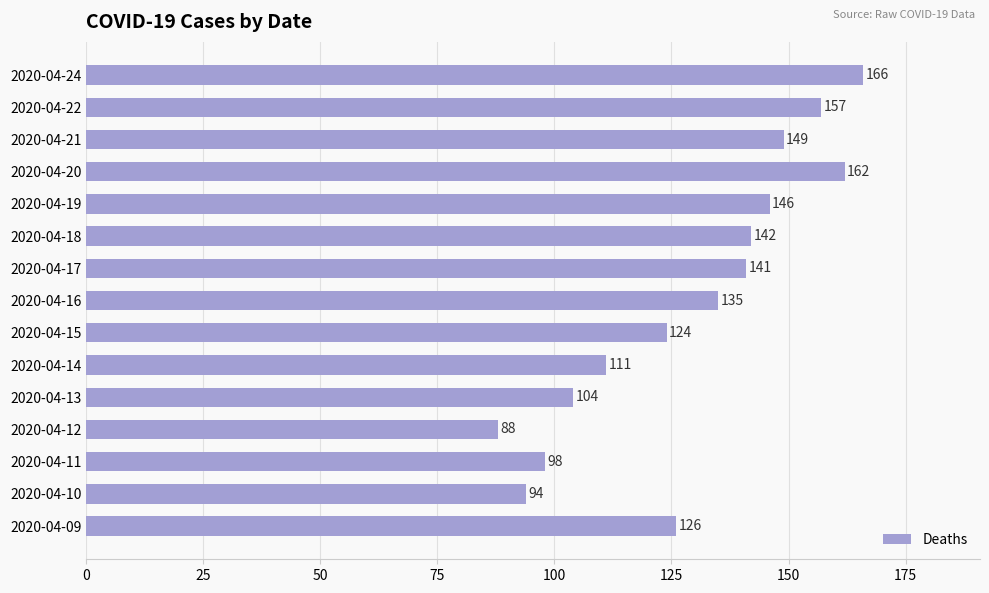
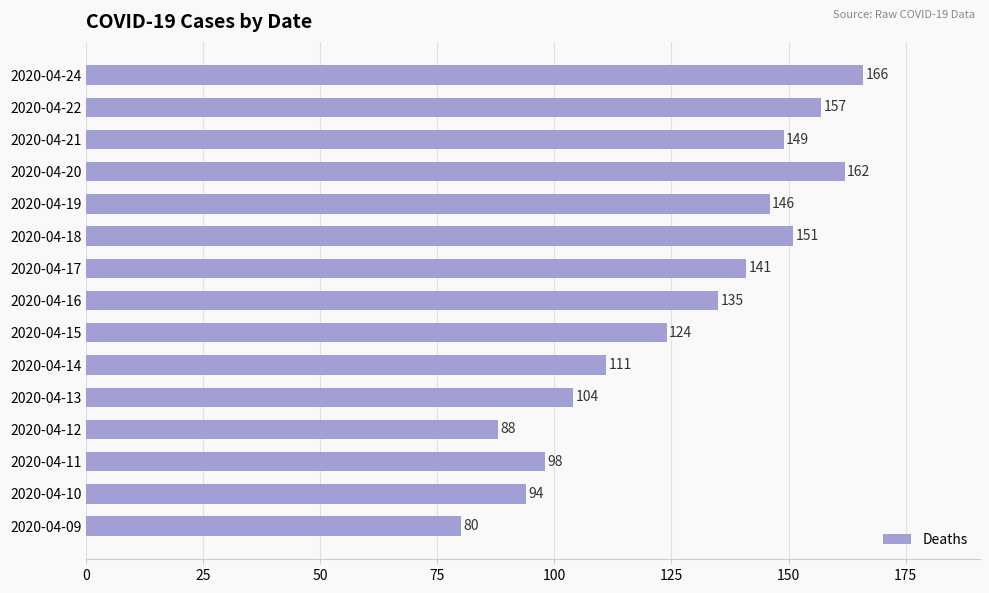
2020-04-18: 142 -> 151
2020-04-09: 126 -> 80
